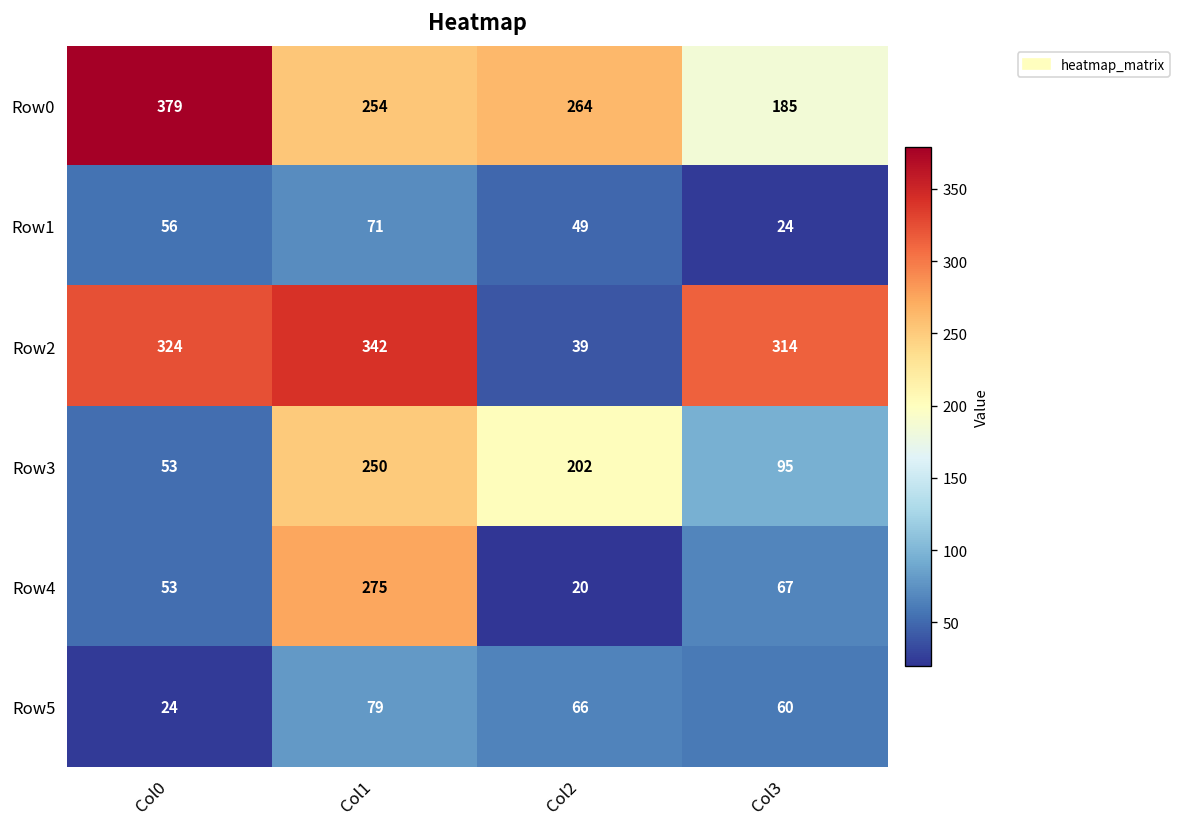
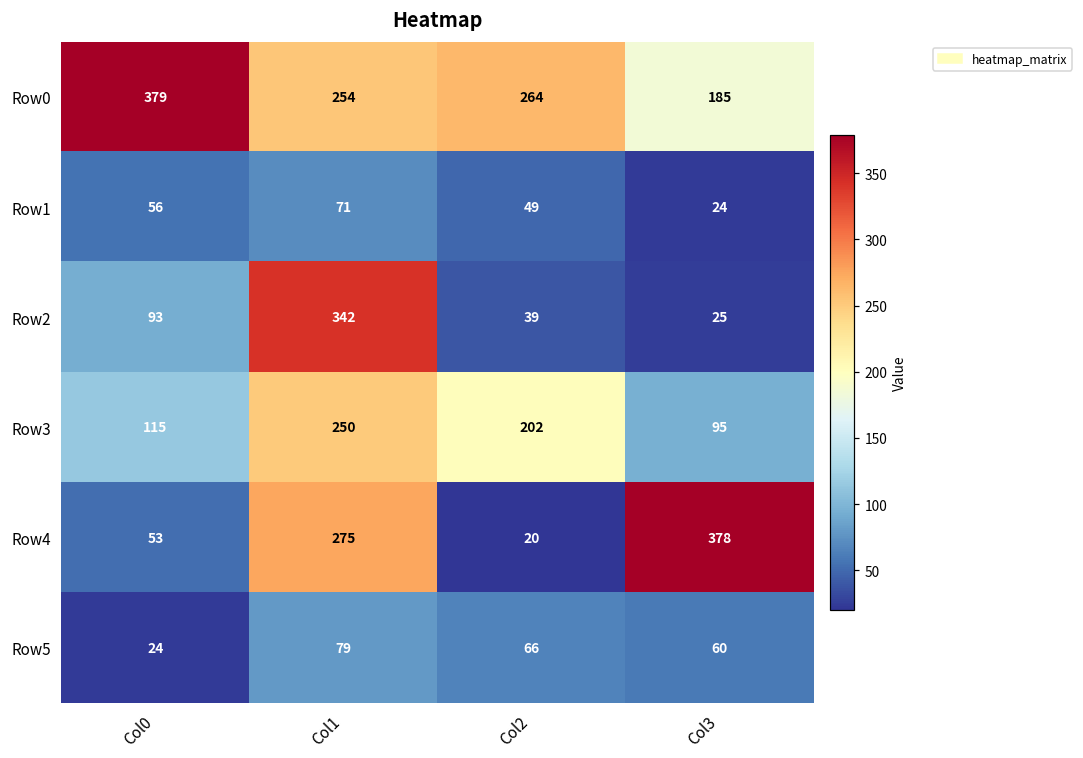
Row2, Col0: 324 -> 93
Row2, Col3: 314 -> 25
Row3, Col0: 53 -> 115
Row4, Col3: 67 -> 378
